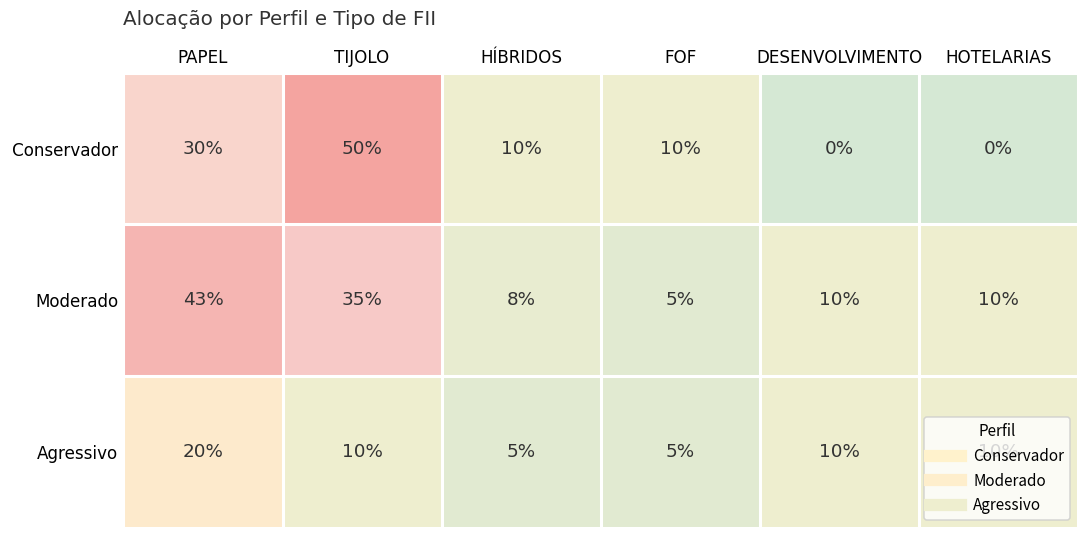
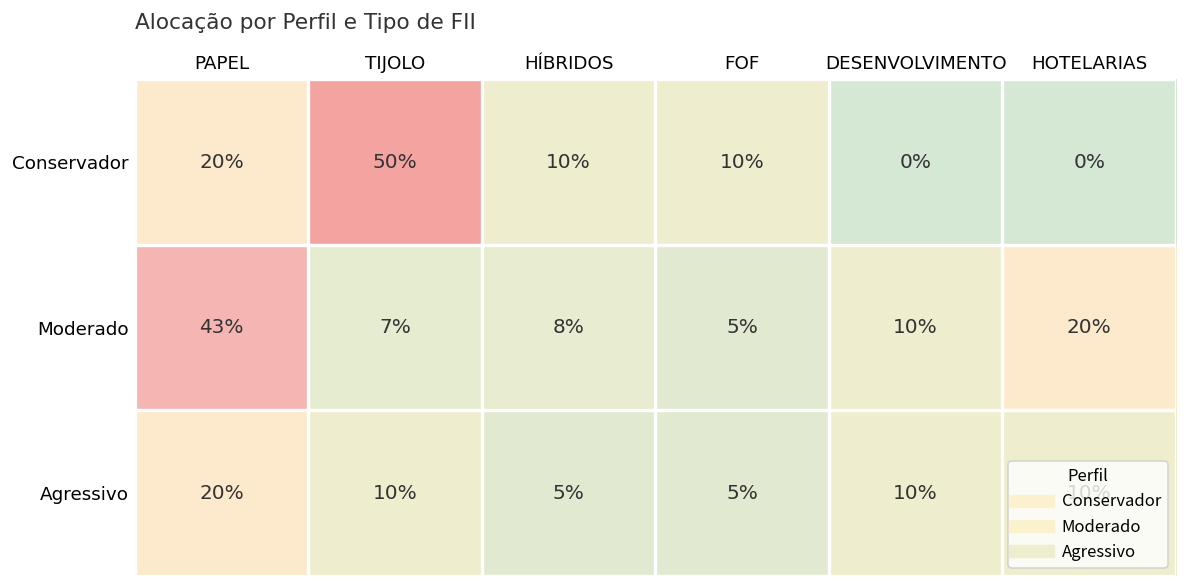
Conservador, PAPEL: 30% -> 20%
Moderado, TIJOLO: 35% -> 7%
Moderado, HOTELARIAS: 10% -> 20%
